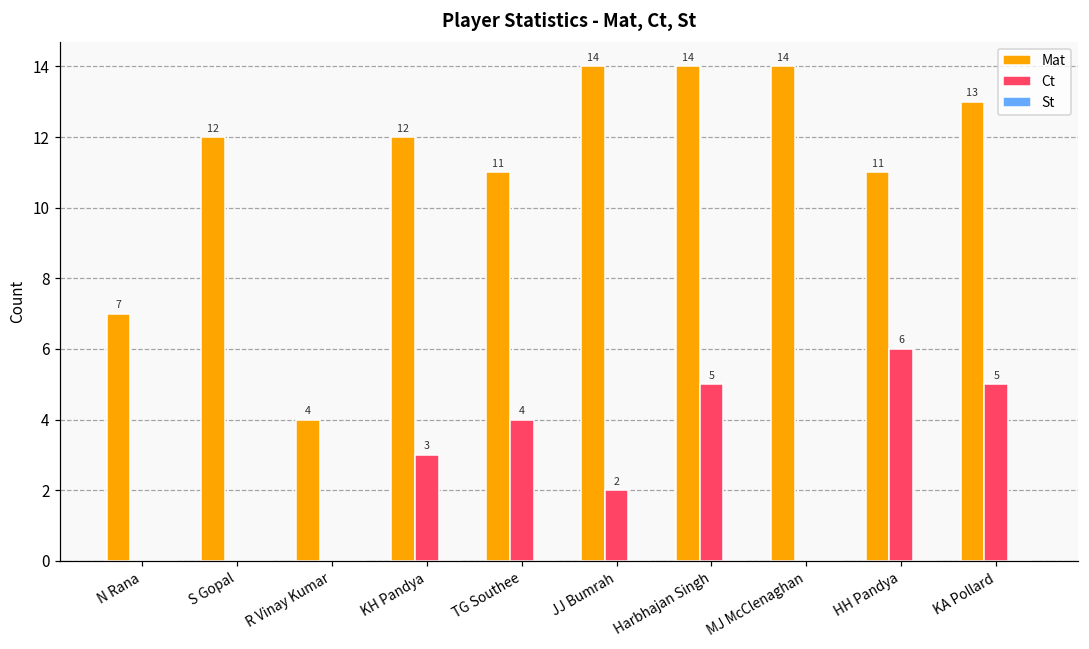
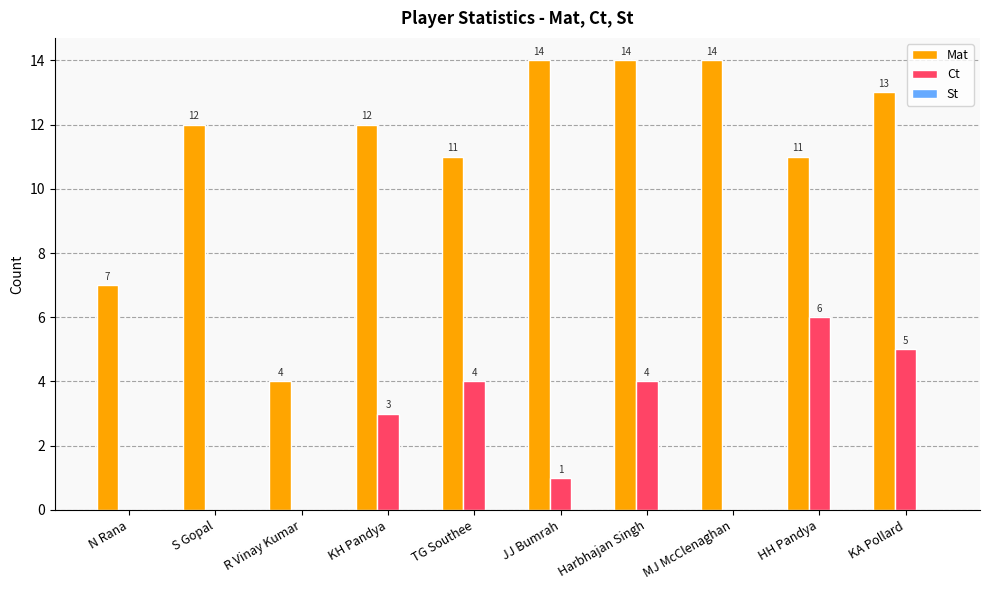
Ct, JJ Bumrah: 2 -> 1
Ct, Harbhajan Singh: 5 -> 4
